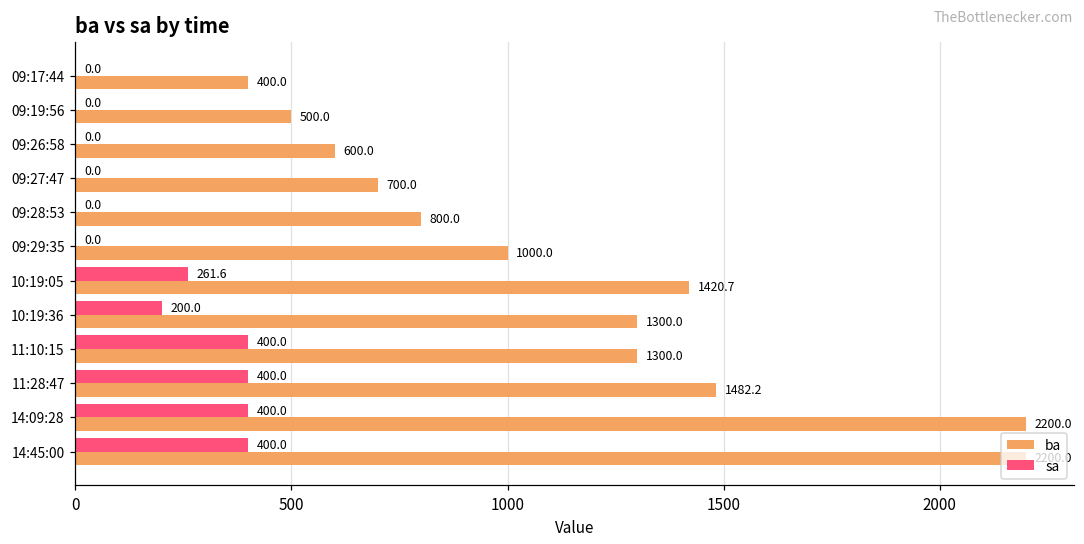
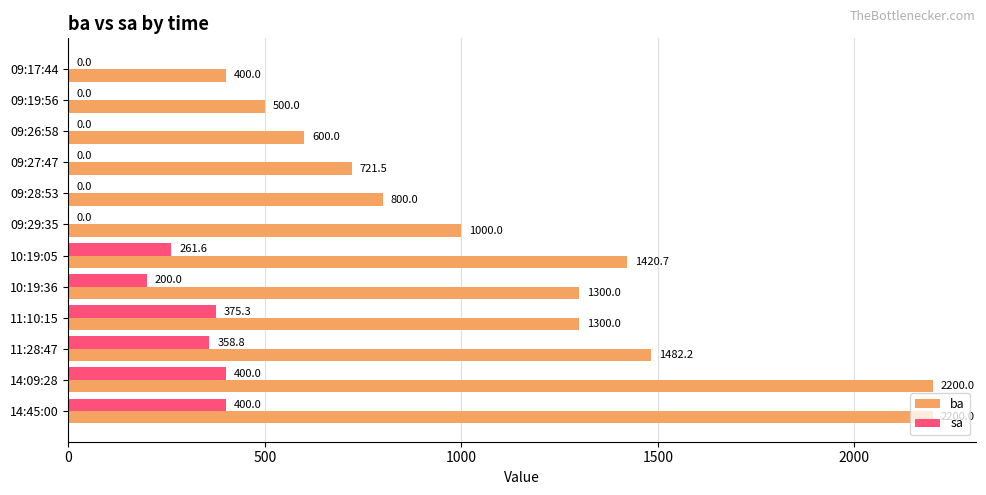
ba, 09:27:47: 700.0 -> 721.5
sa, 11:10:15: 400.0 -> 375.3
sa, 11:28:47: 400.0 -> 358.8
